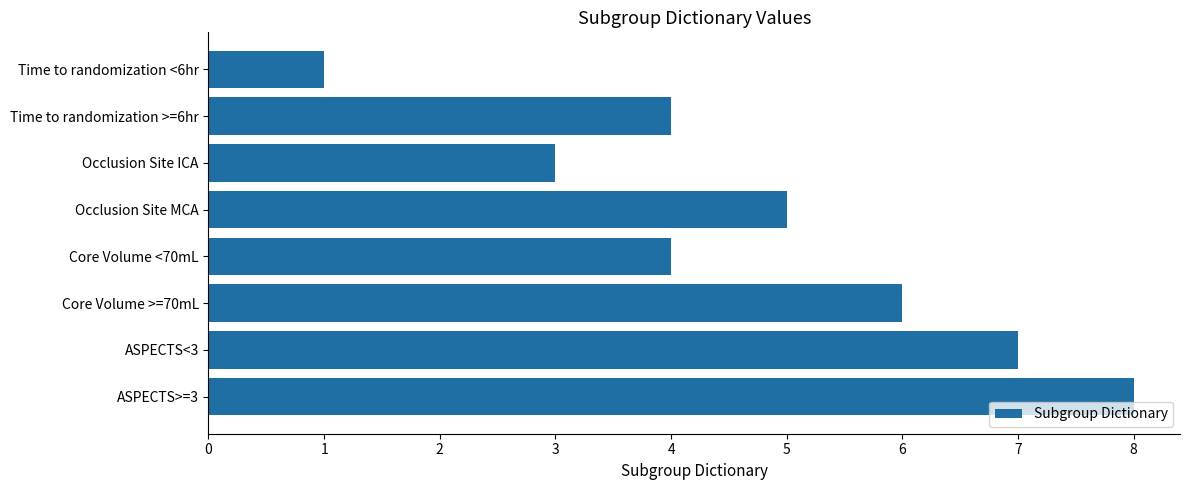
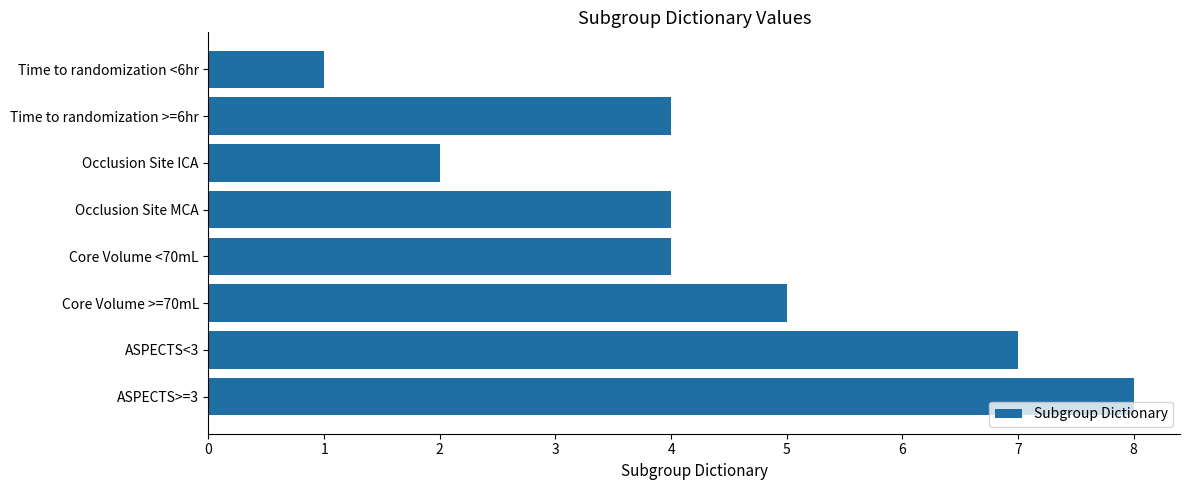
Occlusion Site ICA: 3 -> 2
Occlusion Site MCA: 5 -> 4
Core Volume >=70mL: 6 -> 5
